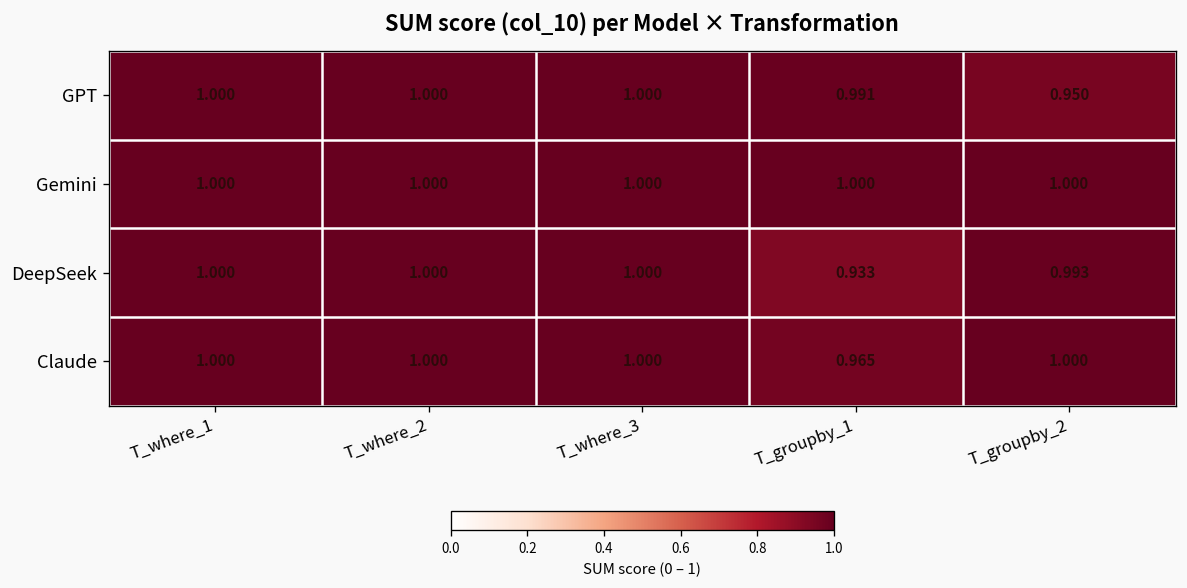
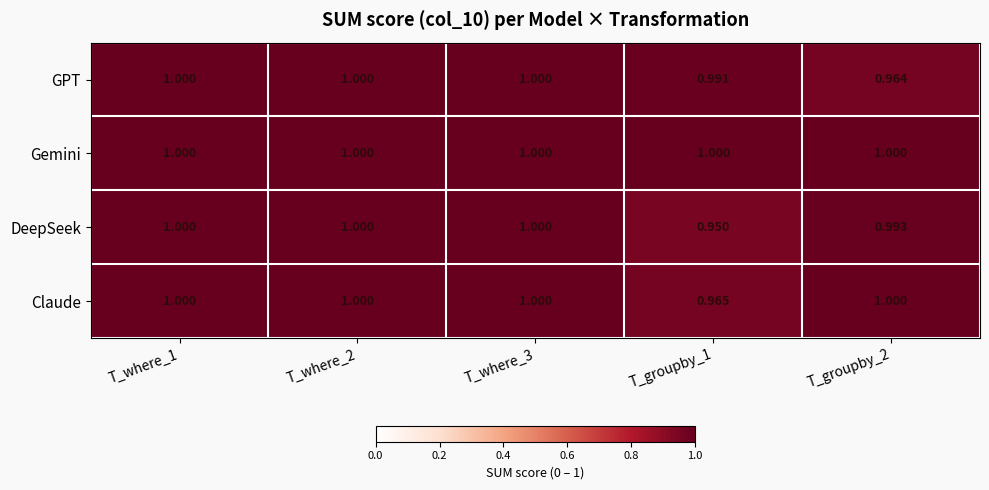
GPT, T_groupby_2: 0.950 -> 0.964
DeepSeek, T_groupby_1: 0.933 -> 0.950
